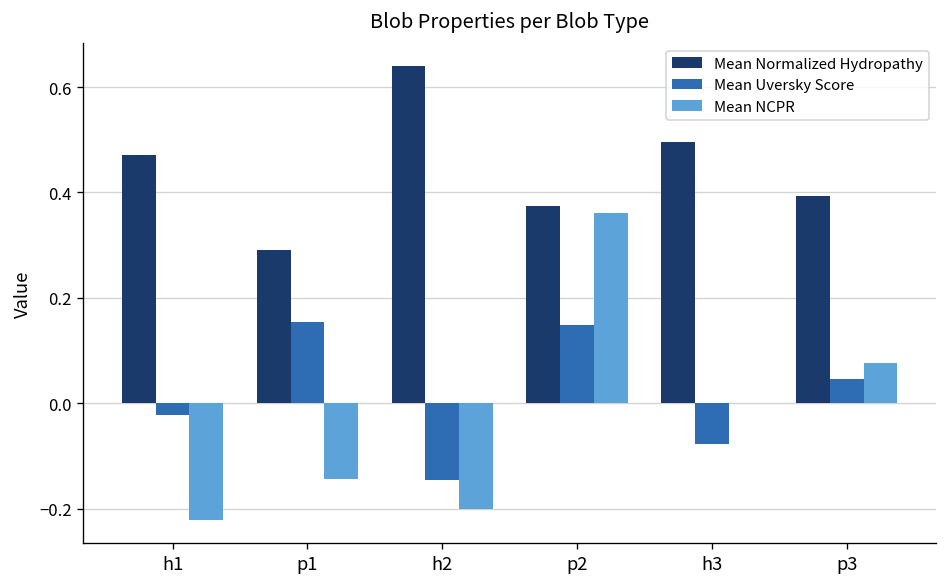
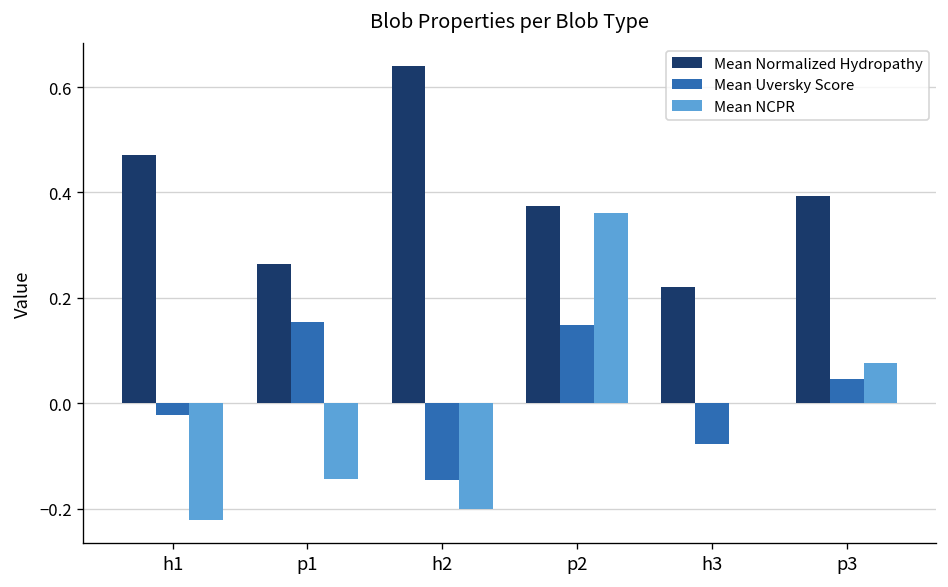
Mean Normalized Hydropathy, p1: 0.29 -> 0.26
Mean Normalized Hydropathy, h3: 0.50 -> 0.22
